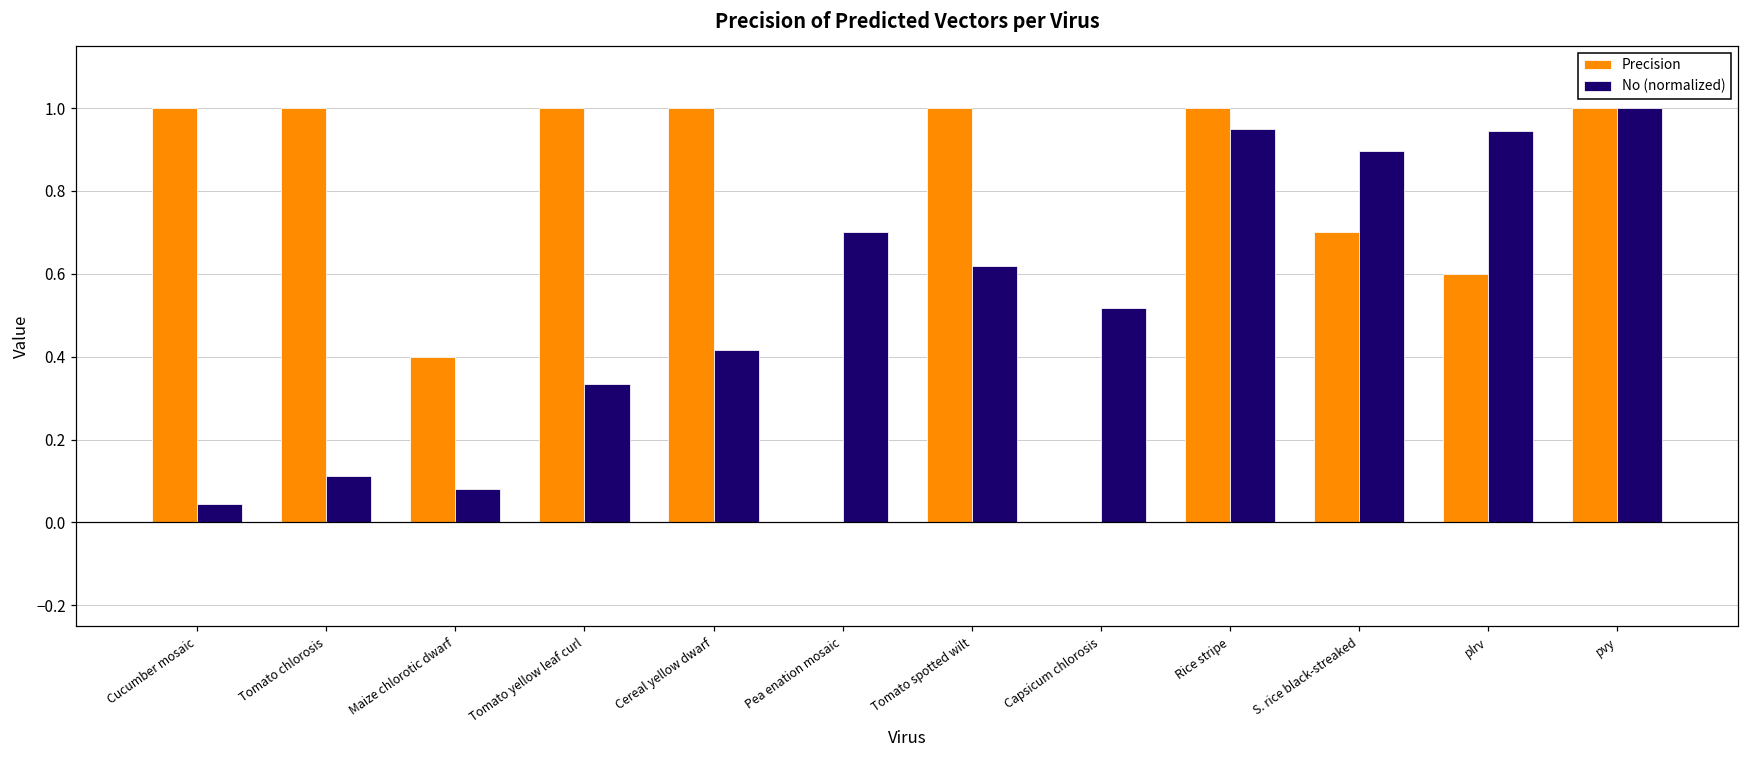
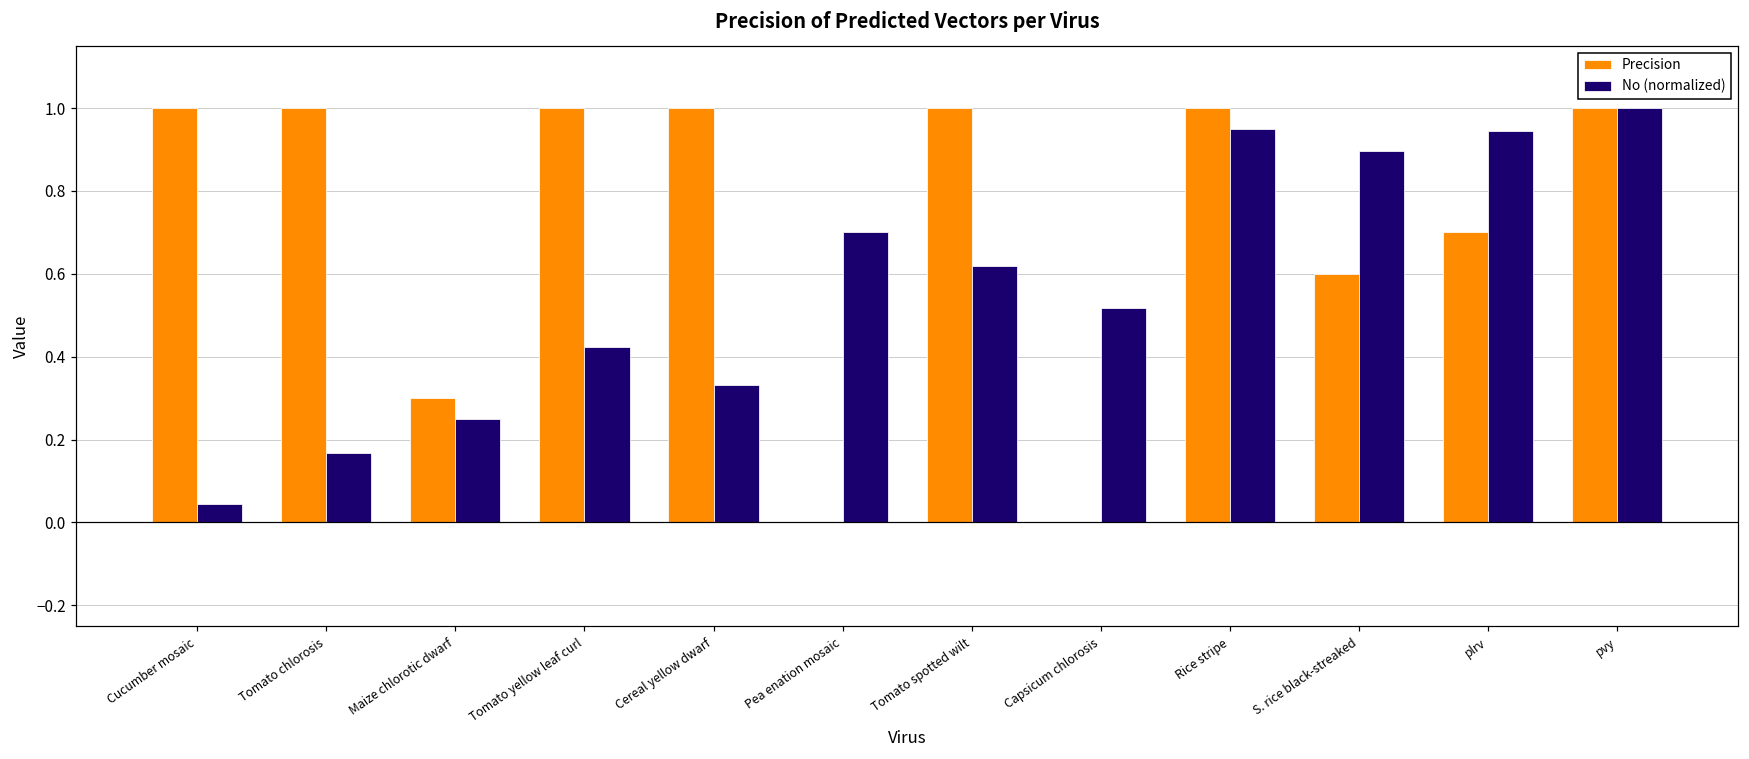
No (normalized), Tomato chlorosis: 0.11 -> 0.17
Precision, Maize chlorotic dwarf: 0.4 -> 0.3
No (normalized), Maize chlorotic dwarf: 0.08 -> 0.25
No (normalized), Tomato yellow leaf curl: 0.33 -> 0.42
No (normalized), Cereal yellow dwarf: 0.42 -> 0.33
Precision, S. rice black-streaked: 0.7 -> 0.6
Precision, plrv: 0.6 -> 0.7
